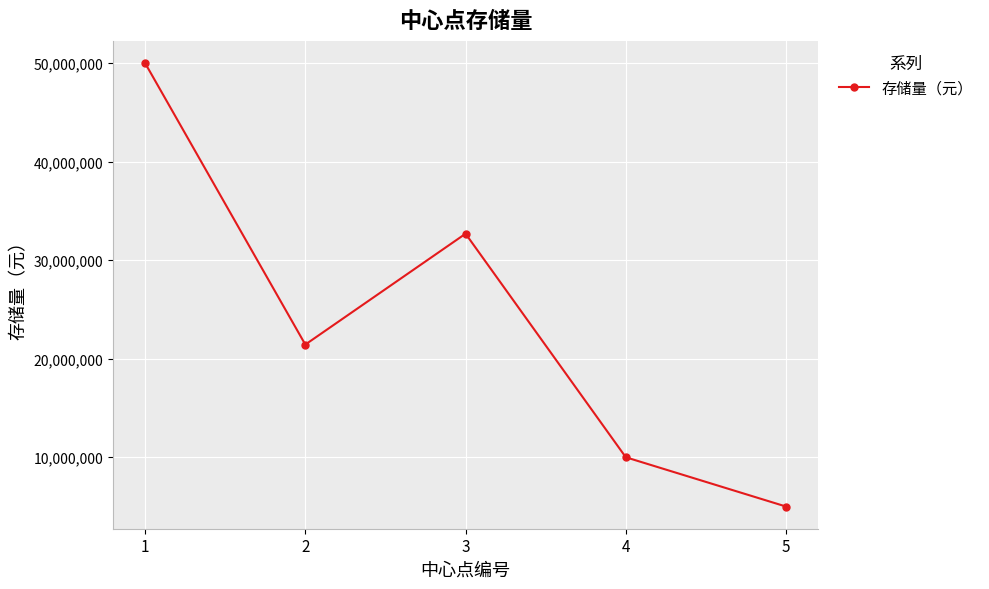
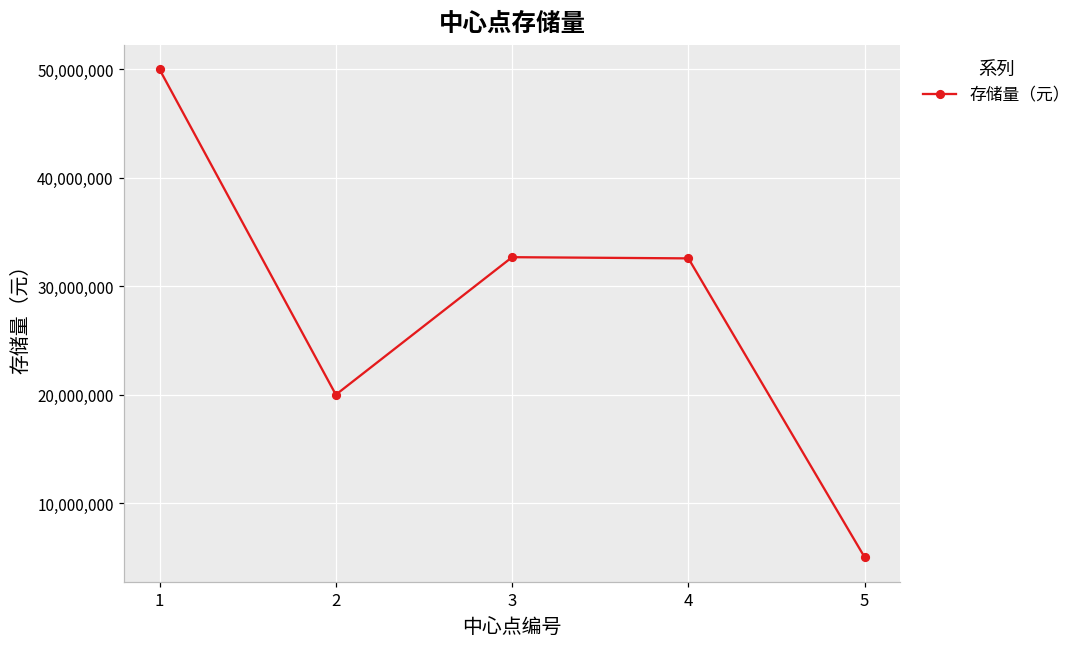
2: 21,000,000 -> 20,000,000
4: 10,000,000 -> 33,000,000
